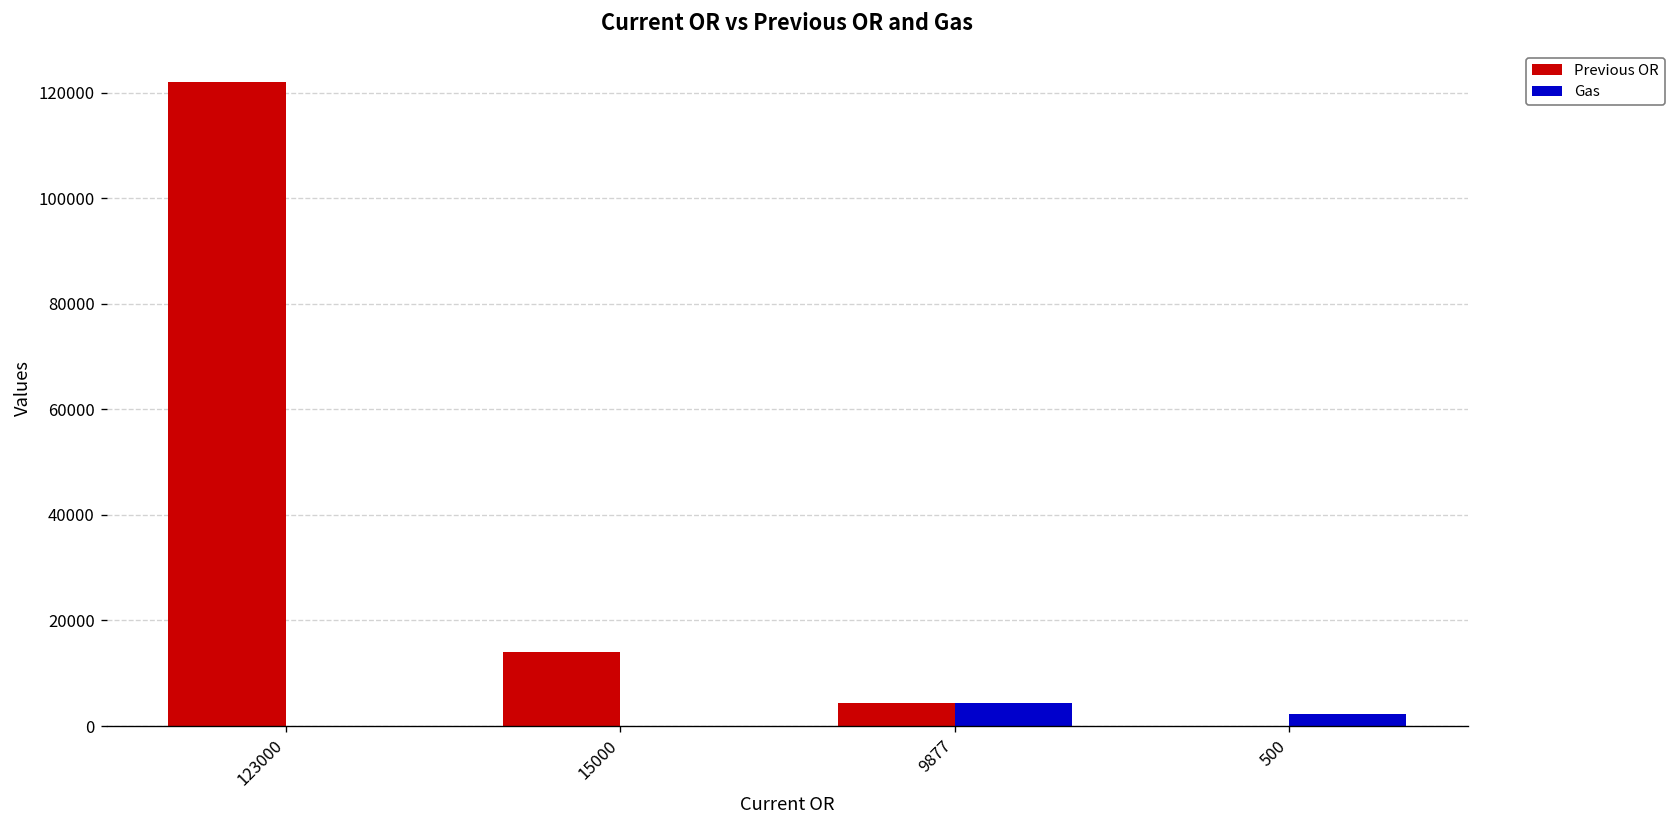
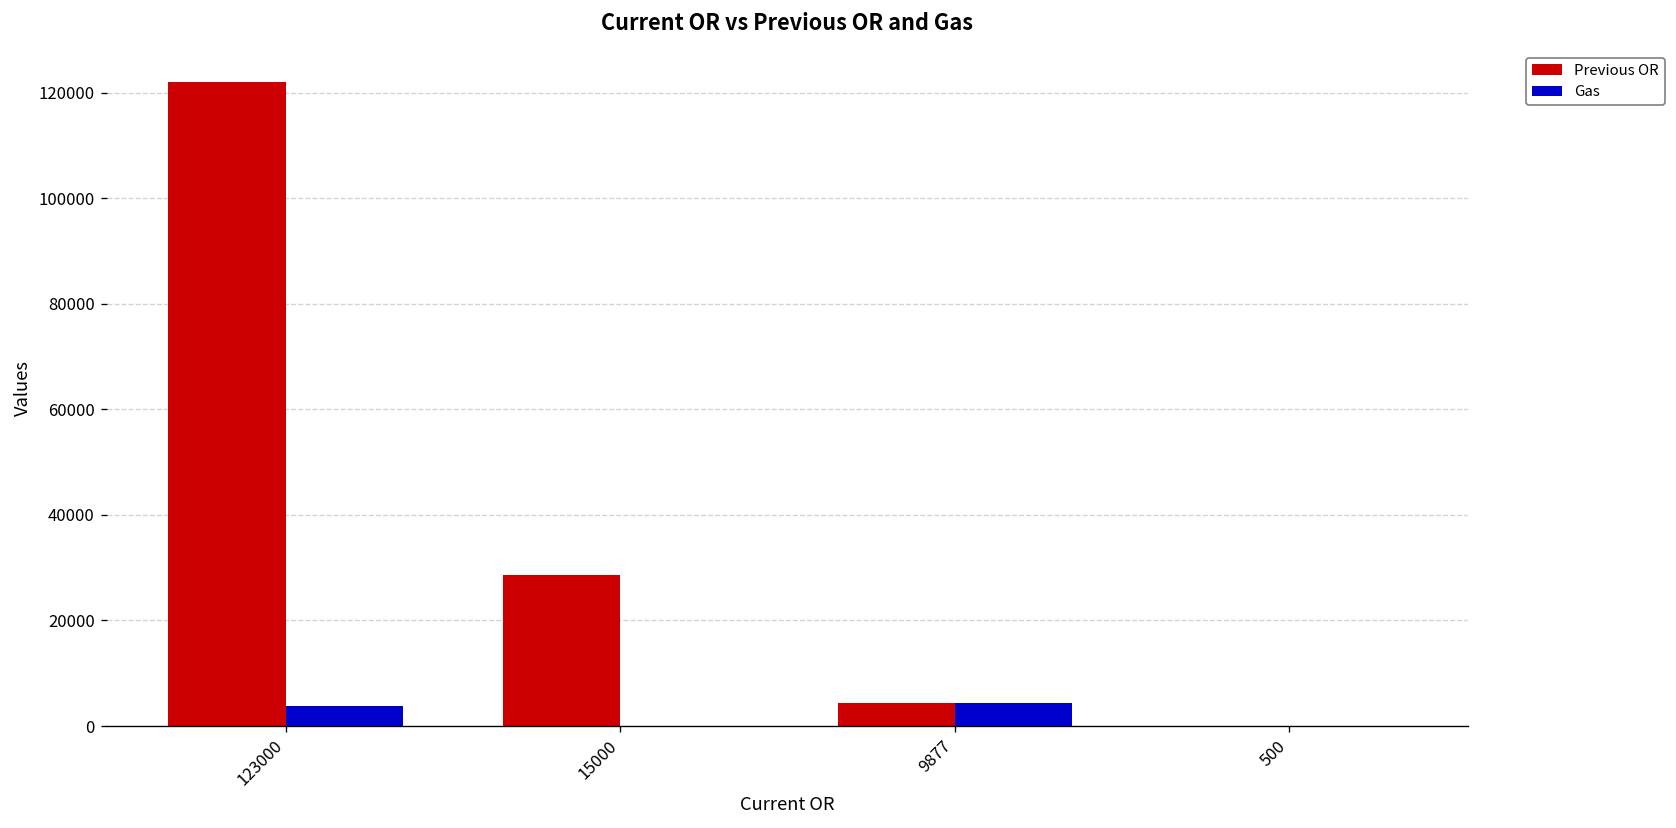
Gas, 123000: 0 -> 4000
Previous OR, 15000: 14000 -> 29000
Gas, 500: 2000 -> 0
